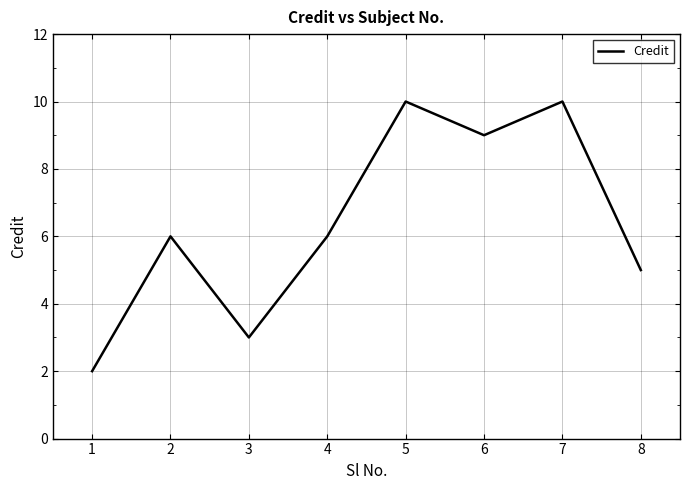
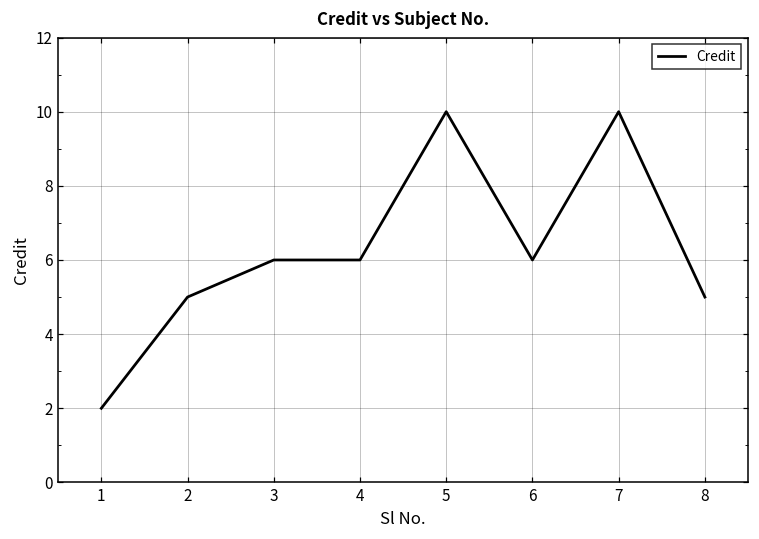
2: 6 -> 5
3: 3 -> 6
6: 9 -> 6
